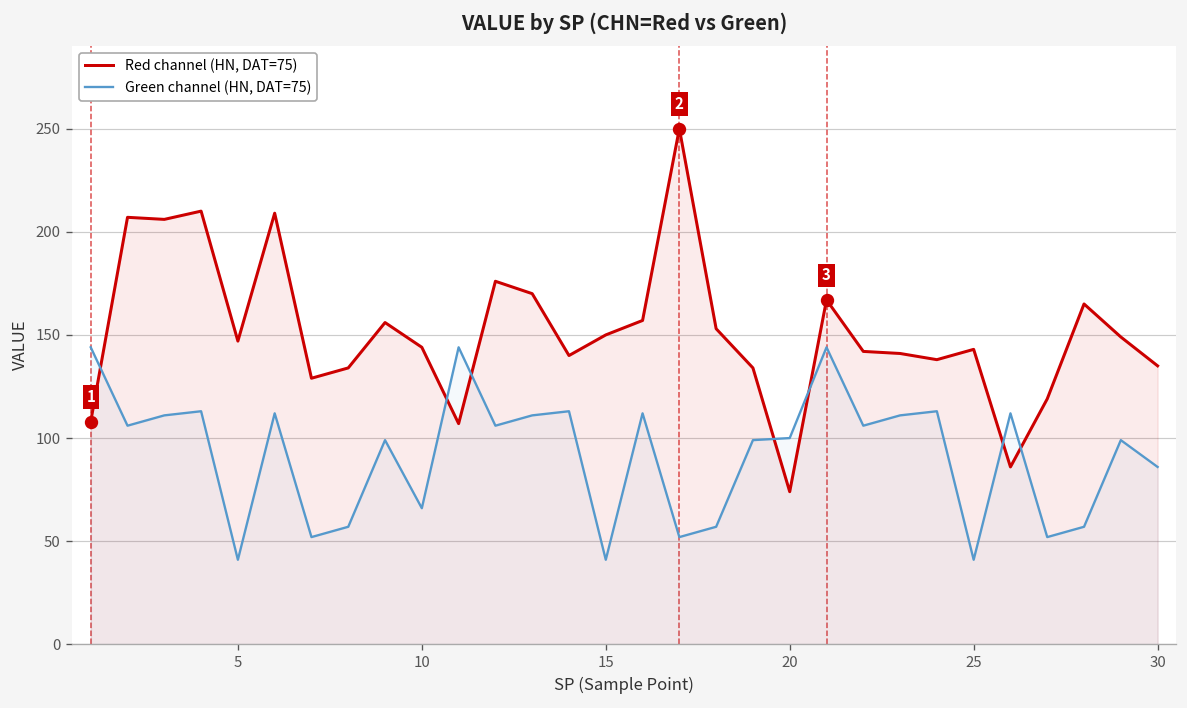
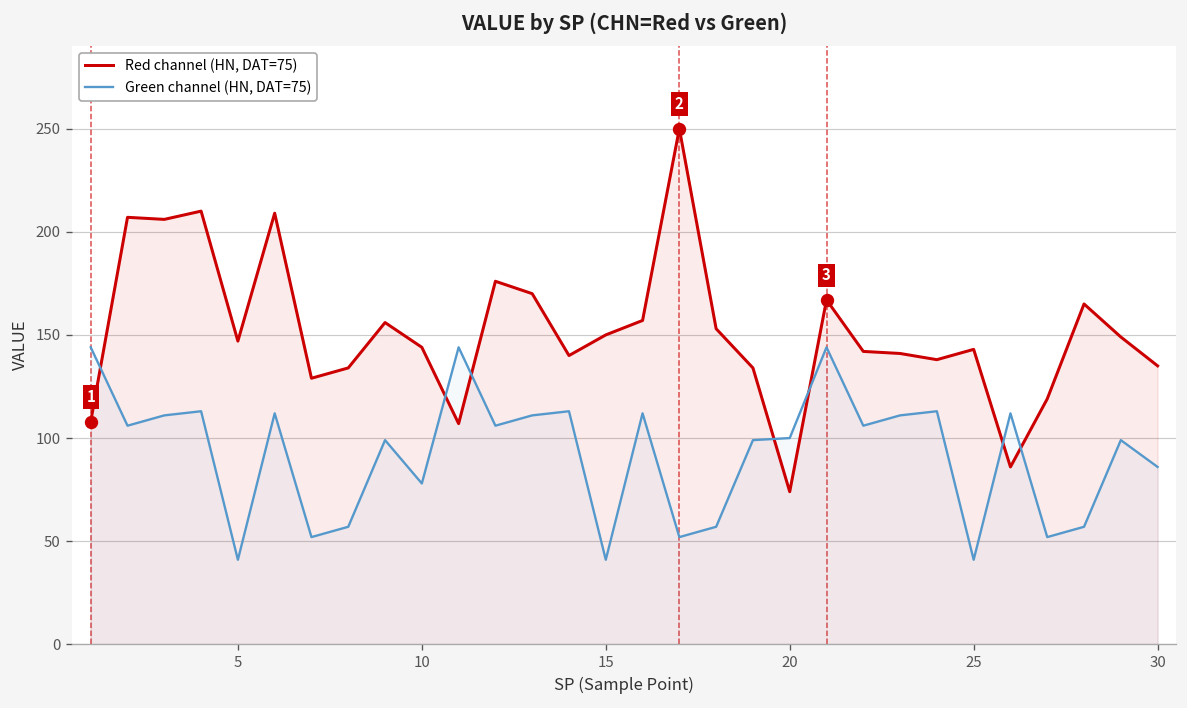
Green channel (HN, DAT=75), 10: 66 -> 78
